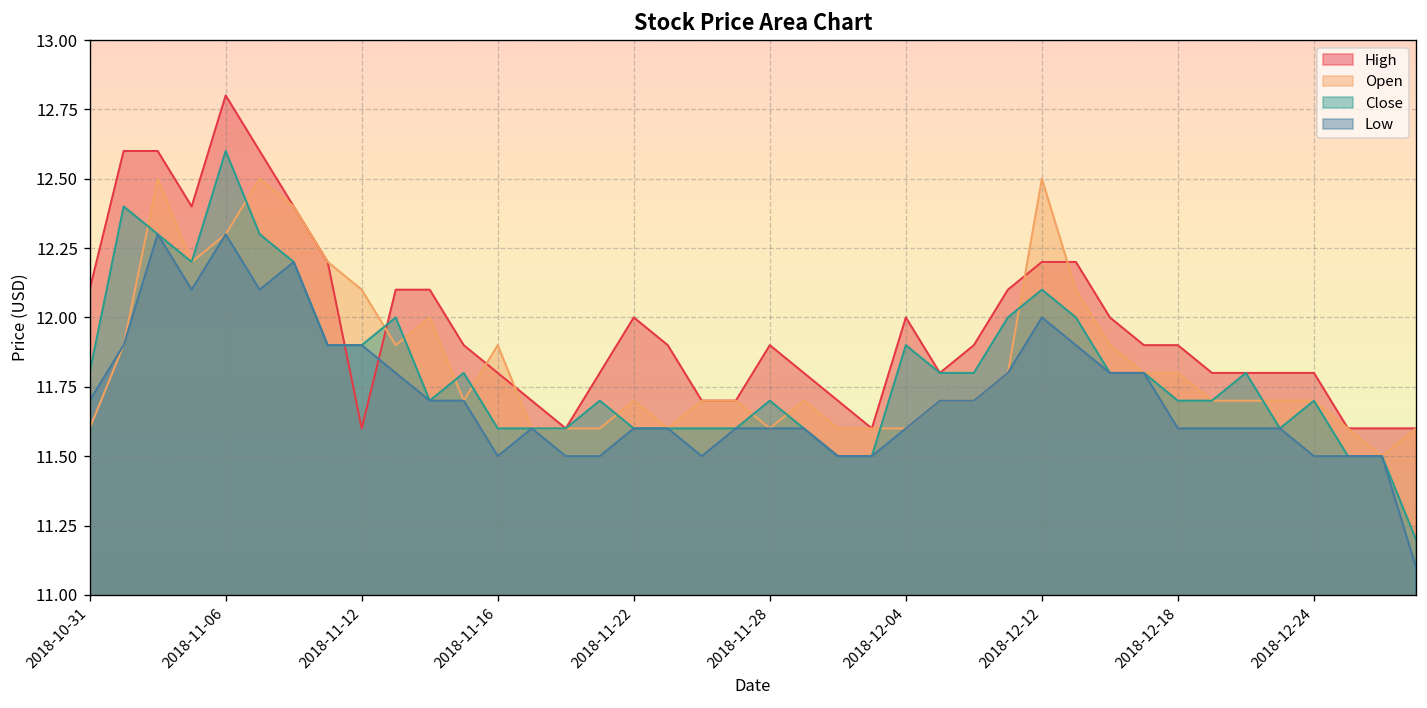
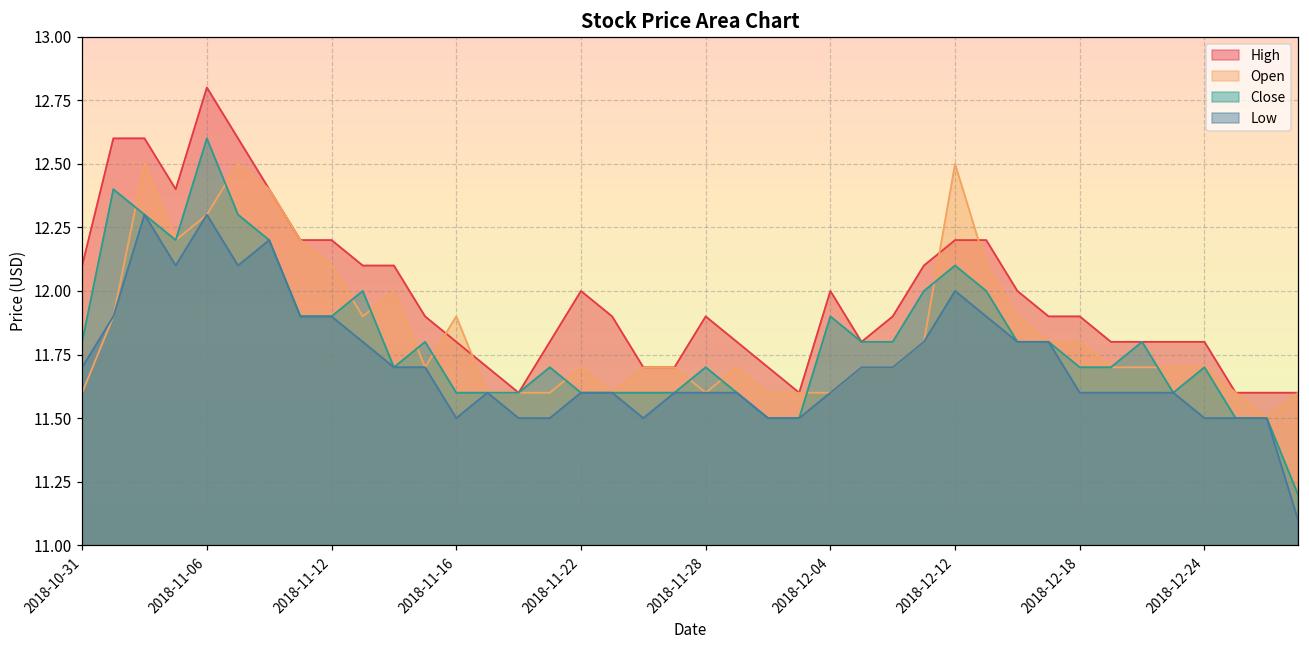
High, 2018-11-12: 11.6 -> 12.2
